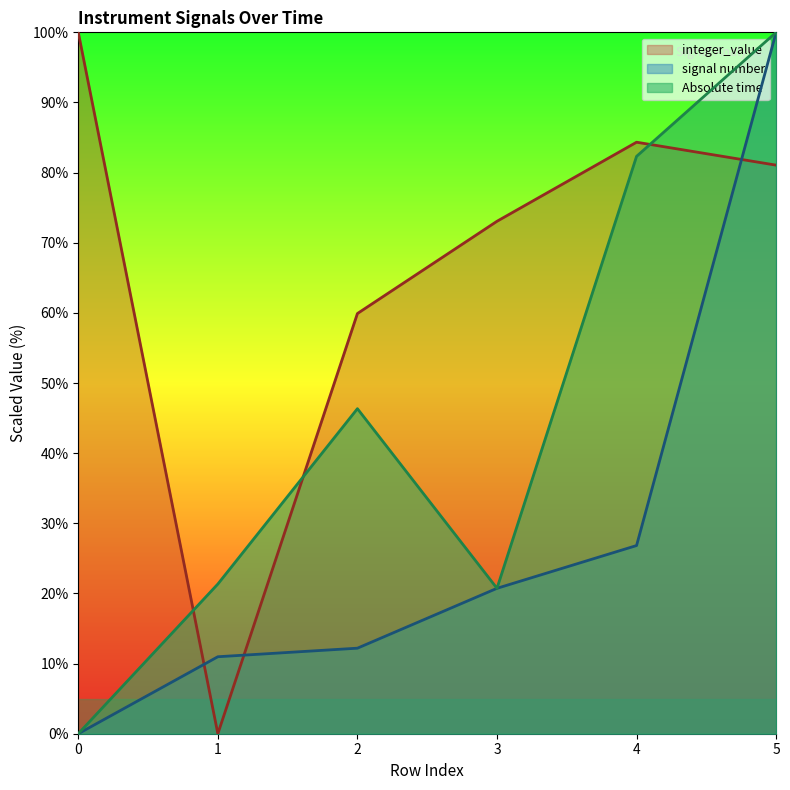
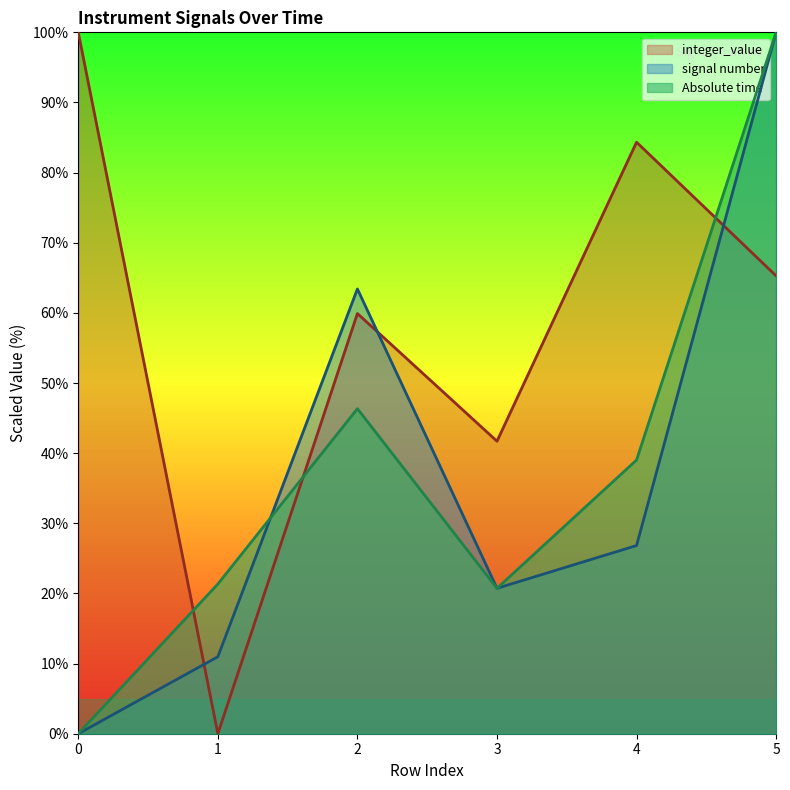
signal number, 2: 12% -> 63%
integer_value, 3: 73% -> 42%
Absolute time, 4: 82% -> 39%
integer_value, 5: 81% -> 65%
